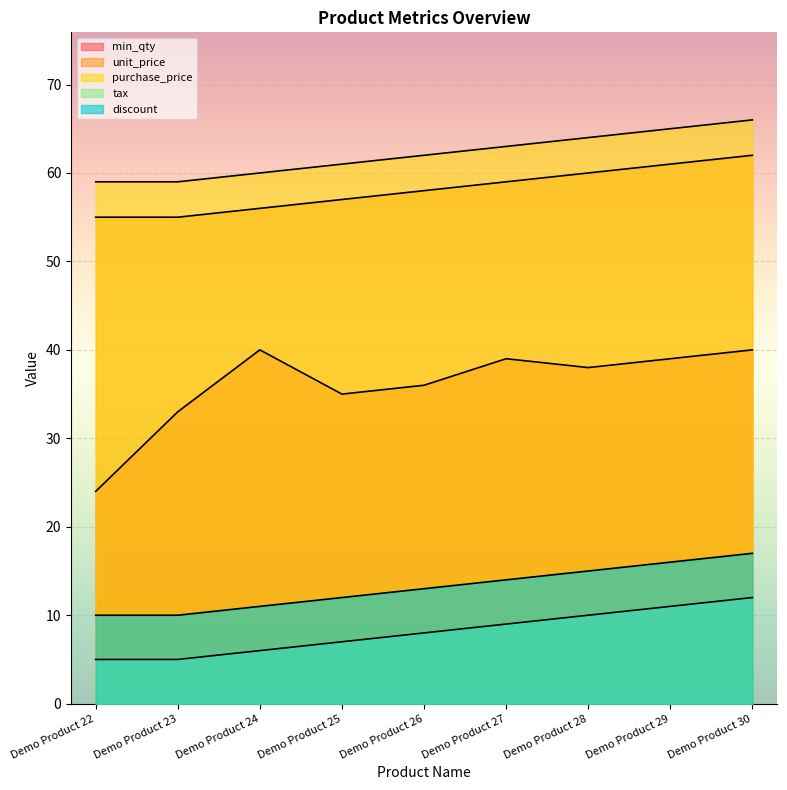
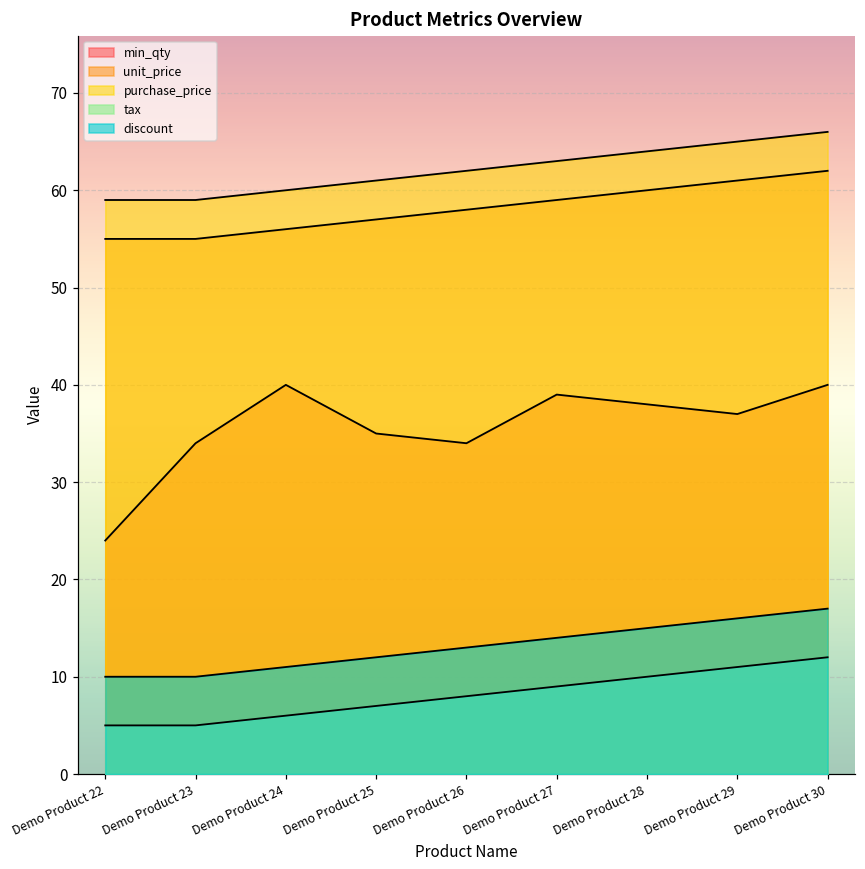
min_qty, Demo Product 23: 33 -> 34
min_qty, Demo Product 26: 36 -> 34
min_qty, Demo Product 29: 39 -> 37
